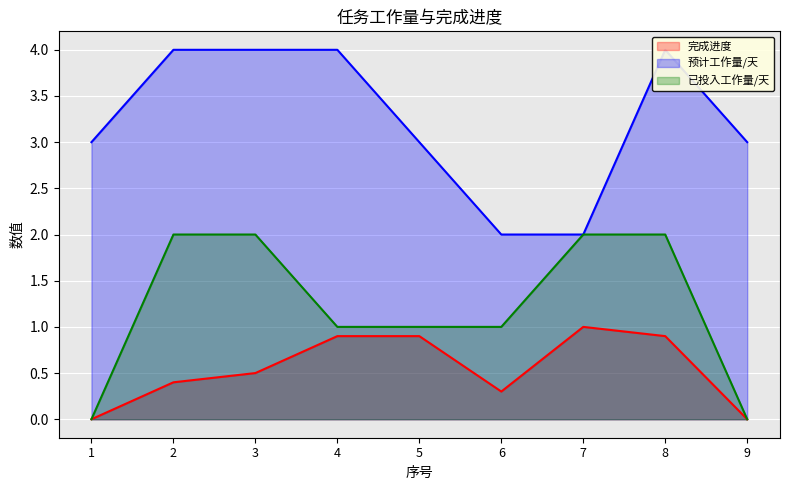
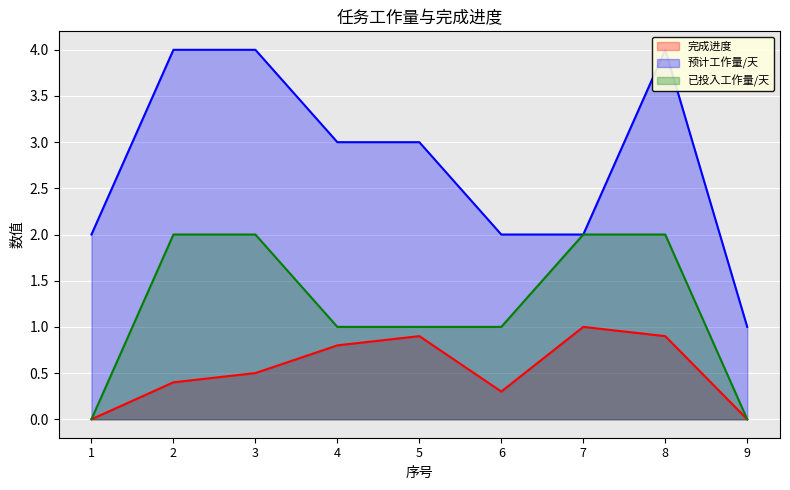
预计工作量/天, 1: 3 -> 2
完成进度, 4: 0.9 -> 0.8
预计工作量/天, 4: 4 -> 3
预计工作量/天, 9: 3 -> 1
